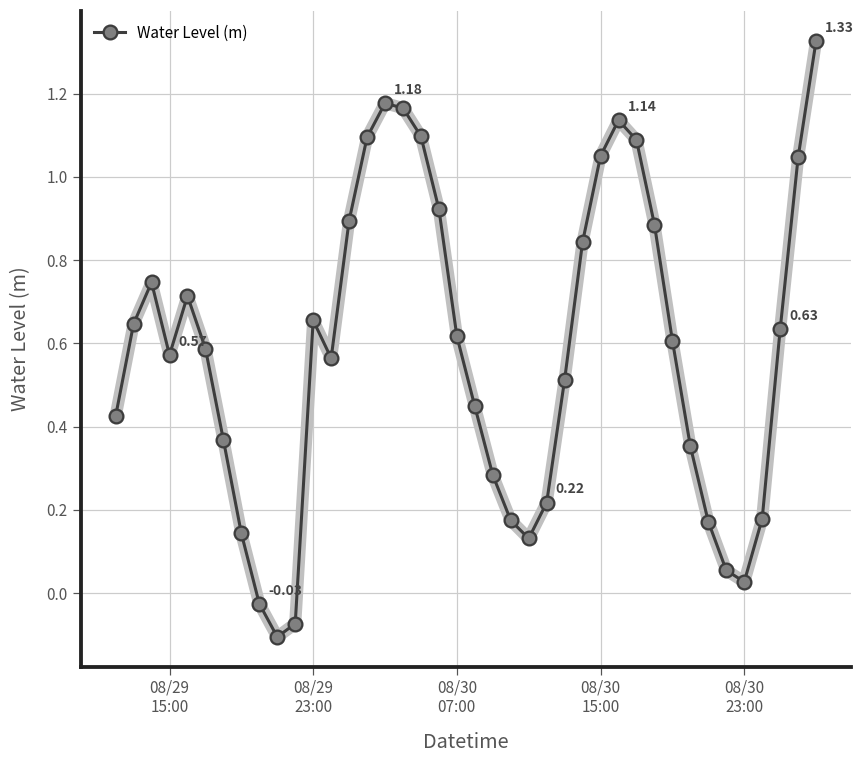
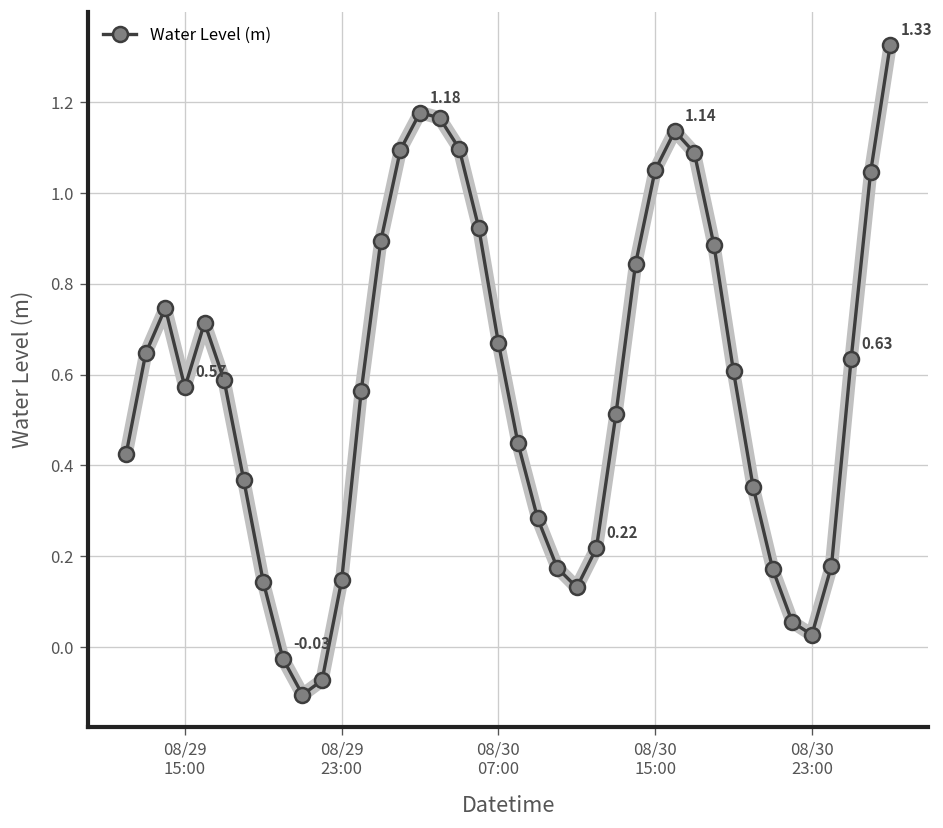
08/29 23:00: 0.66 -> 0.15
08/30 07:00: 0.62 -> 0.67
